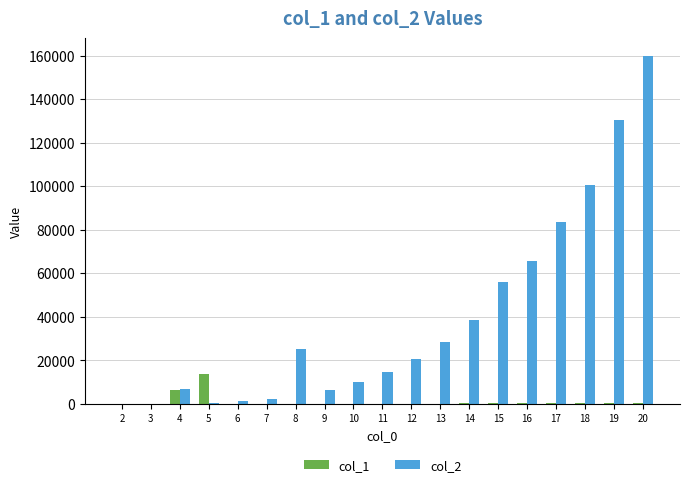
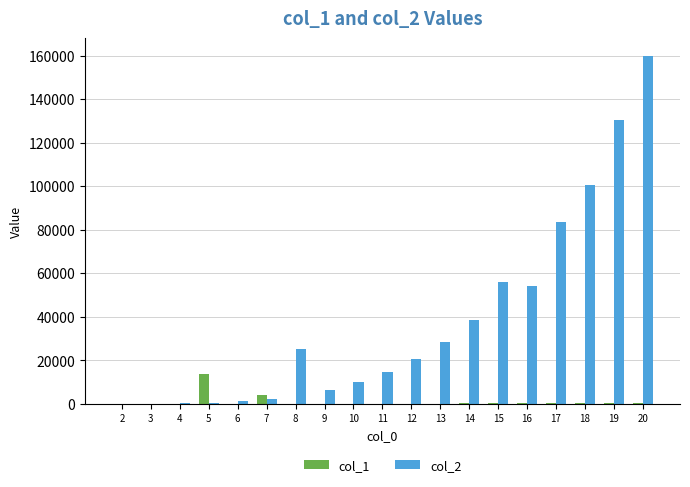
col_1, 4: 6000 -> 0
col_2, 4: 7000 -> 0
col_1, 7: 0 -> 4000
col_2, 16: 66000 -> 54000
